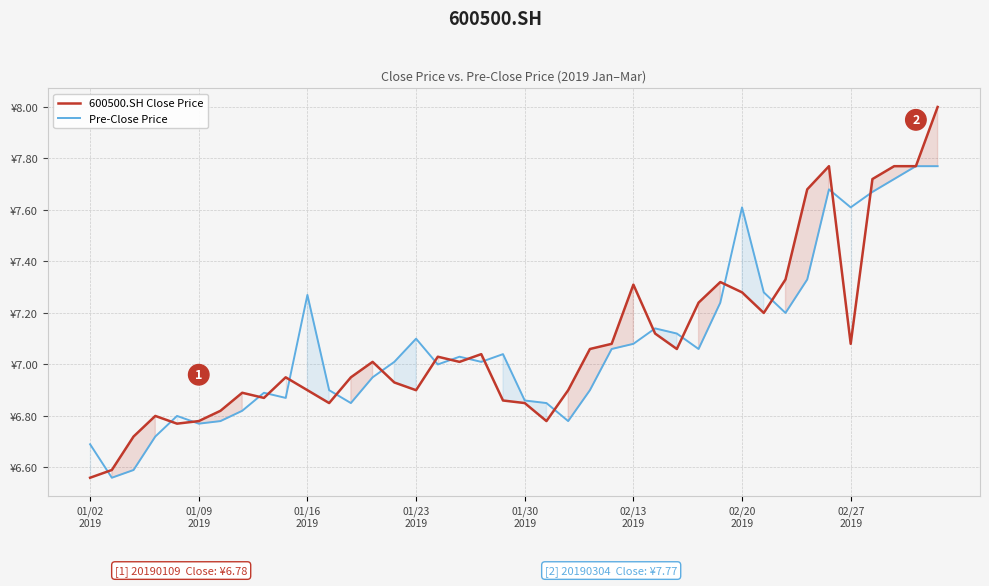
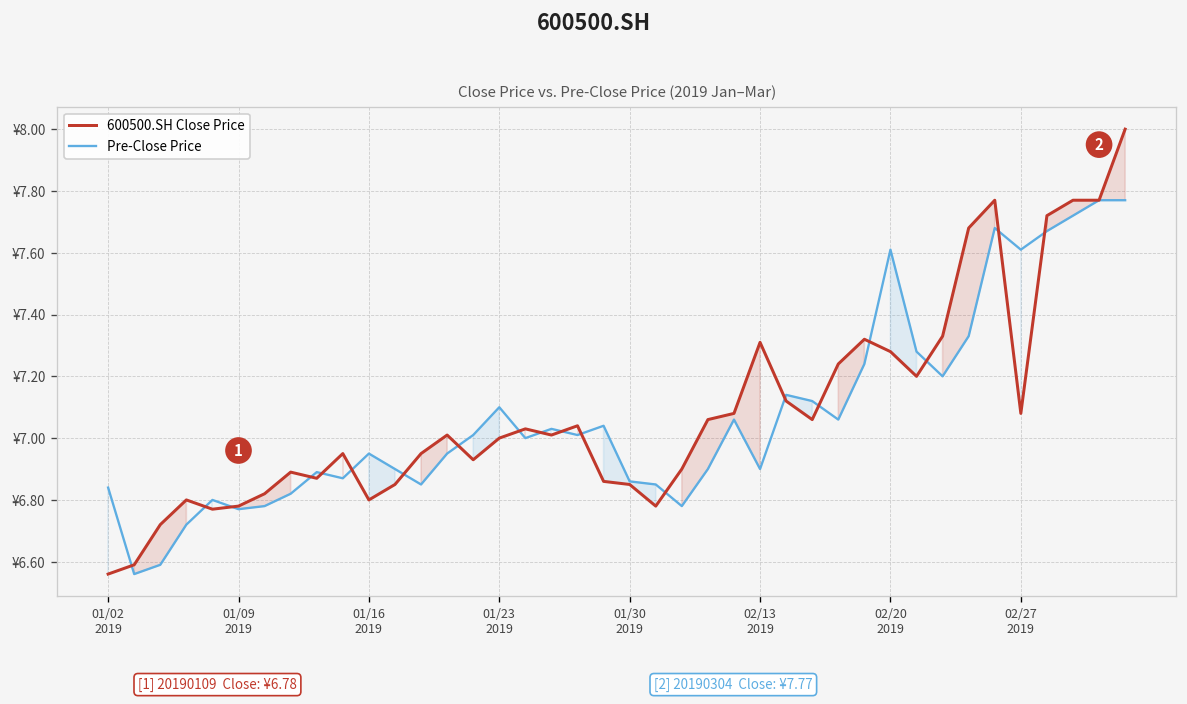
Pre-Close Price, 01/02 2019: ¥6.69 -> ¥6.84
600500.SH Close Price, 01/16 2019: ¥6.9 -> ¥6.8
Pre-Close Price, 01/16 2019: ¥7.27 -> ¥6.95
600500.SH Close Price, 01/23 2019: ¥6.9 -> ¥7.0
Pre-Close Price, 02/13 2019: ¥7.08 -> ¥6.90
